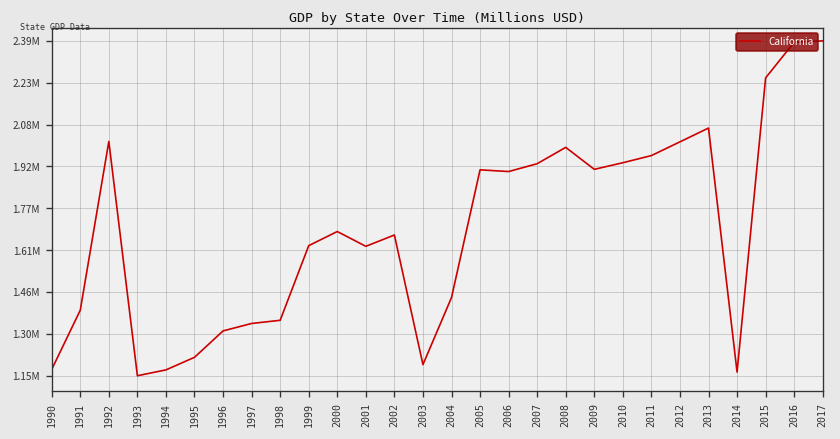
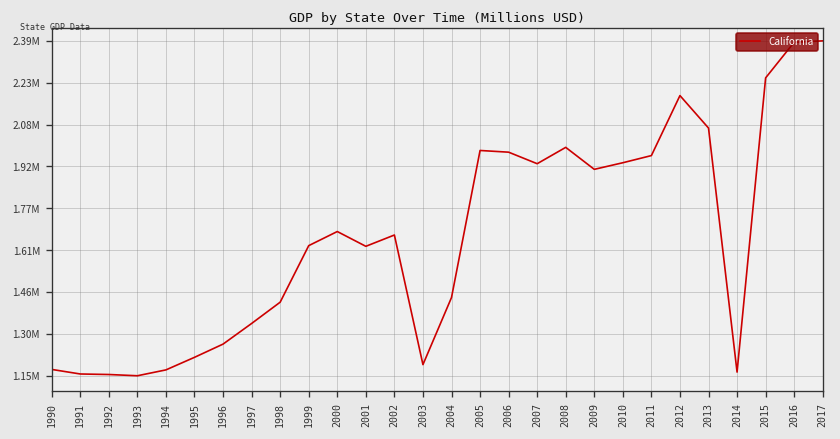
1991: 1390000 -> 1160000
1992: 2020000 -> 1150000
1996: 1320000 -> 1270000
1998: 1350000 -> 1420000
2005: 1910000 -> 1980000
2006: 1900000 -> 1980000
2012: 2010000 -> 2180000
